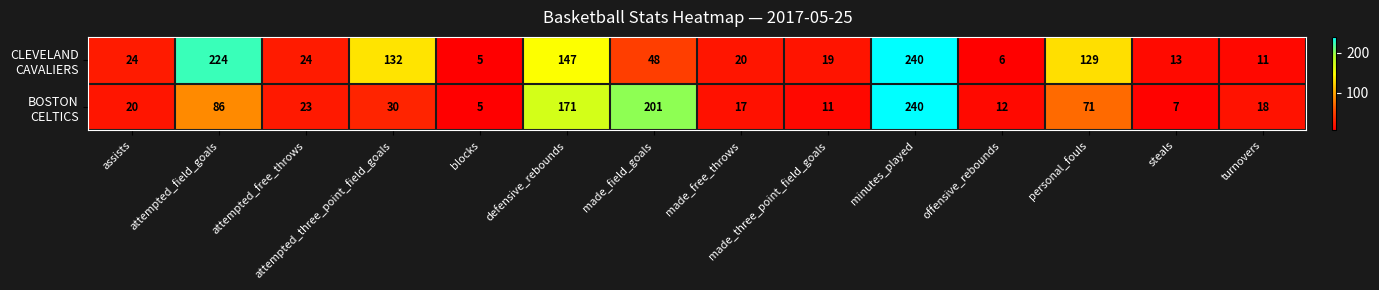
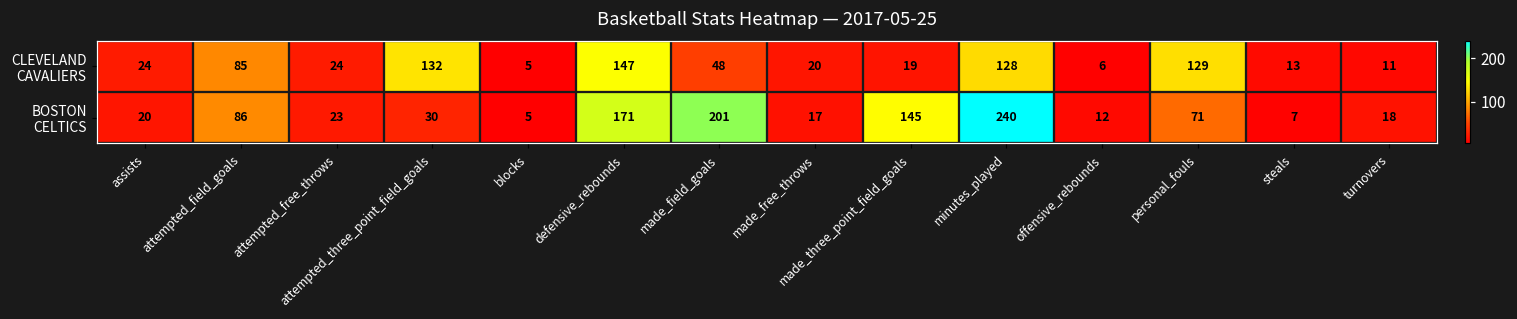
CLEVELAND CAVALIERS, attempted_field_goals: 224 -> 85
CLEVELAND CAVALIERS, minutes_played: 240 -> 128
BOSTON CELTICS, made_three_point_field_goals: 11 -> 145
